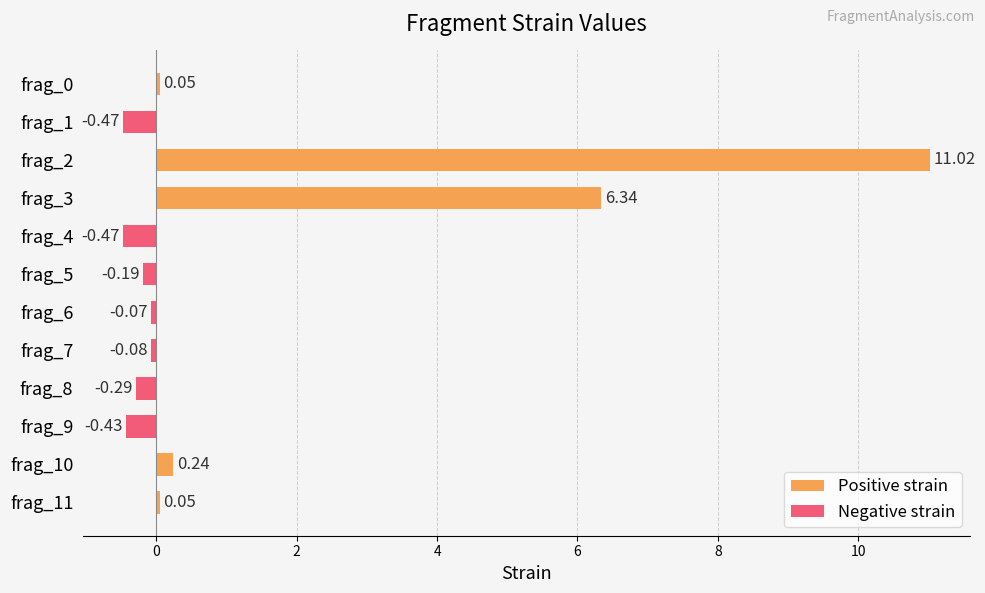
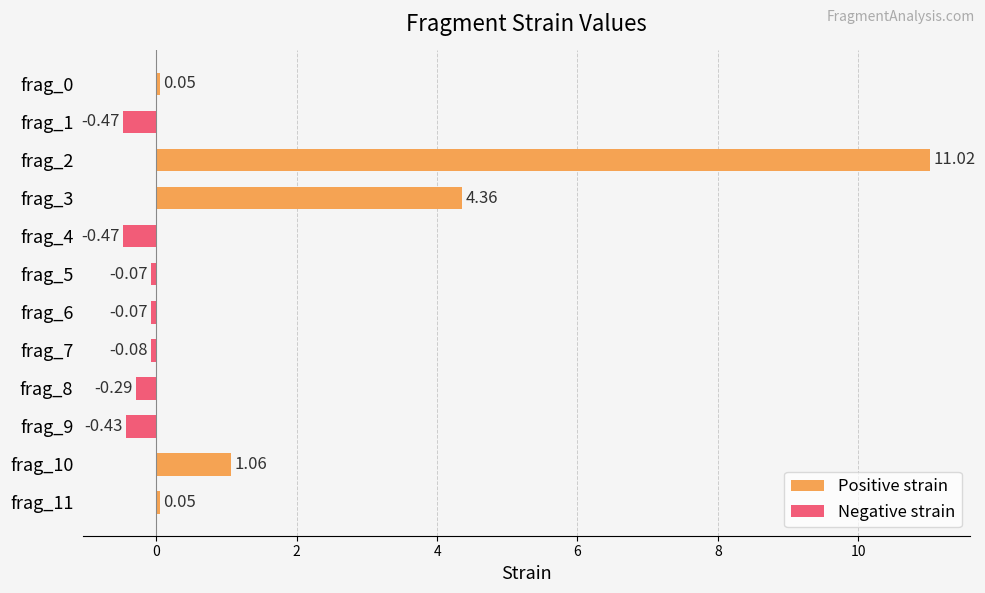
Positive strain, frag_3: 6.34 -> 4.36
Negative strain, frag_5: -0.19 -> -0.07
Positive strain, frag_10: 0.24 -> 1.06
